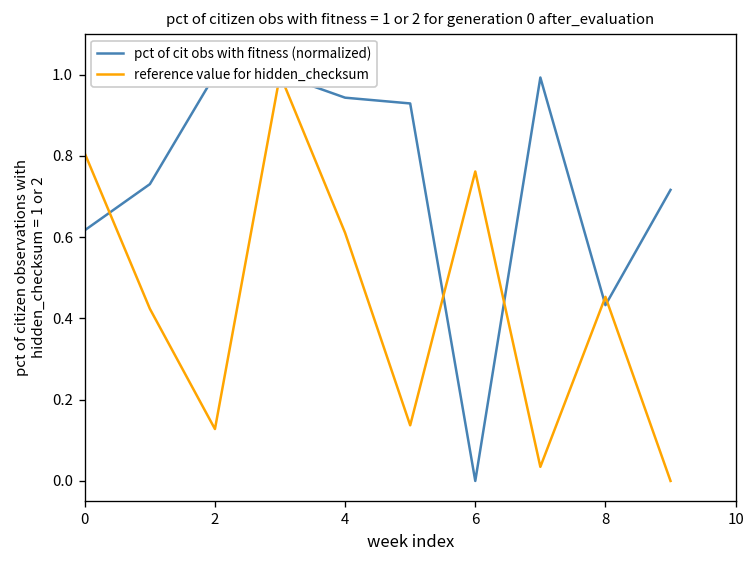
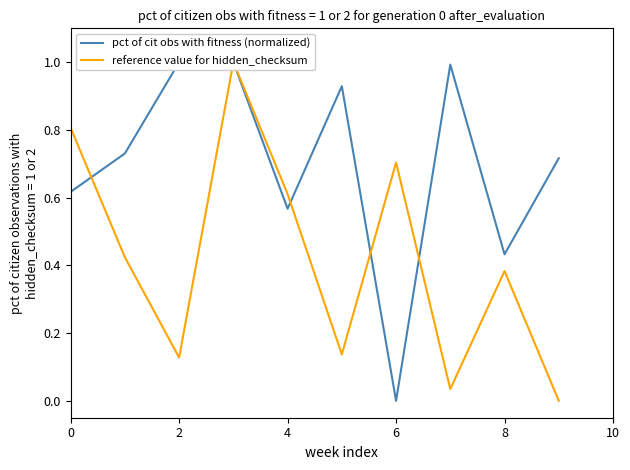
pct of cit obs with fitness (normalized), 4: 0.94 -> 0.57
reference value for hidden_checksum, 6: 0.76 -> 0.70
reference value for hidden_checksum, 8: 0.45 -> 0.38
